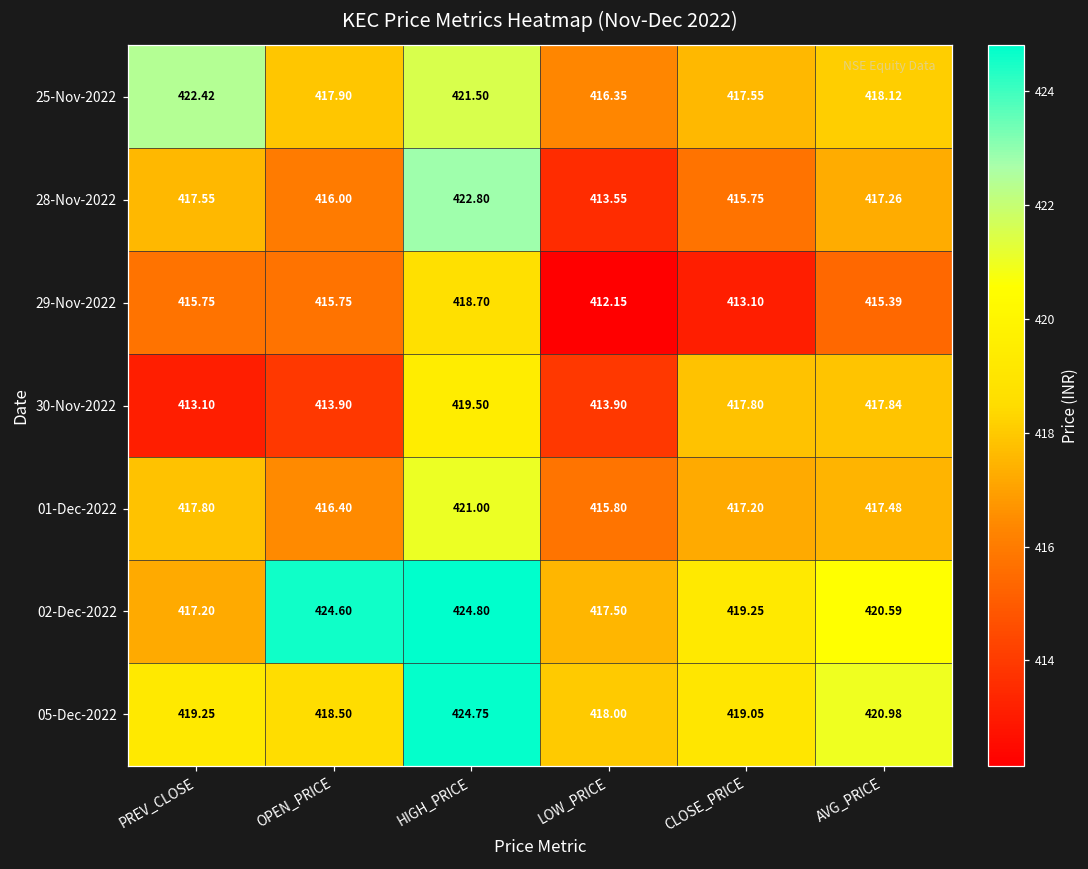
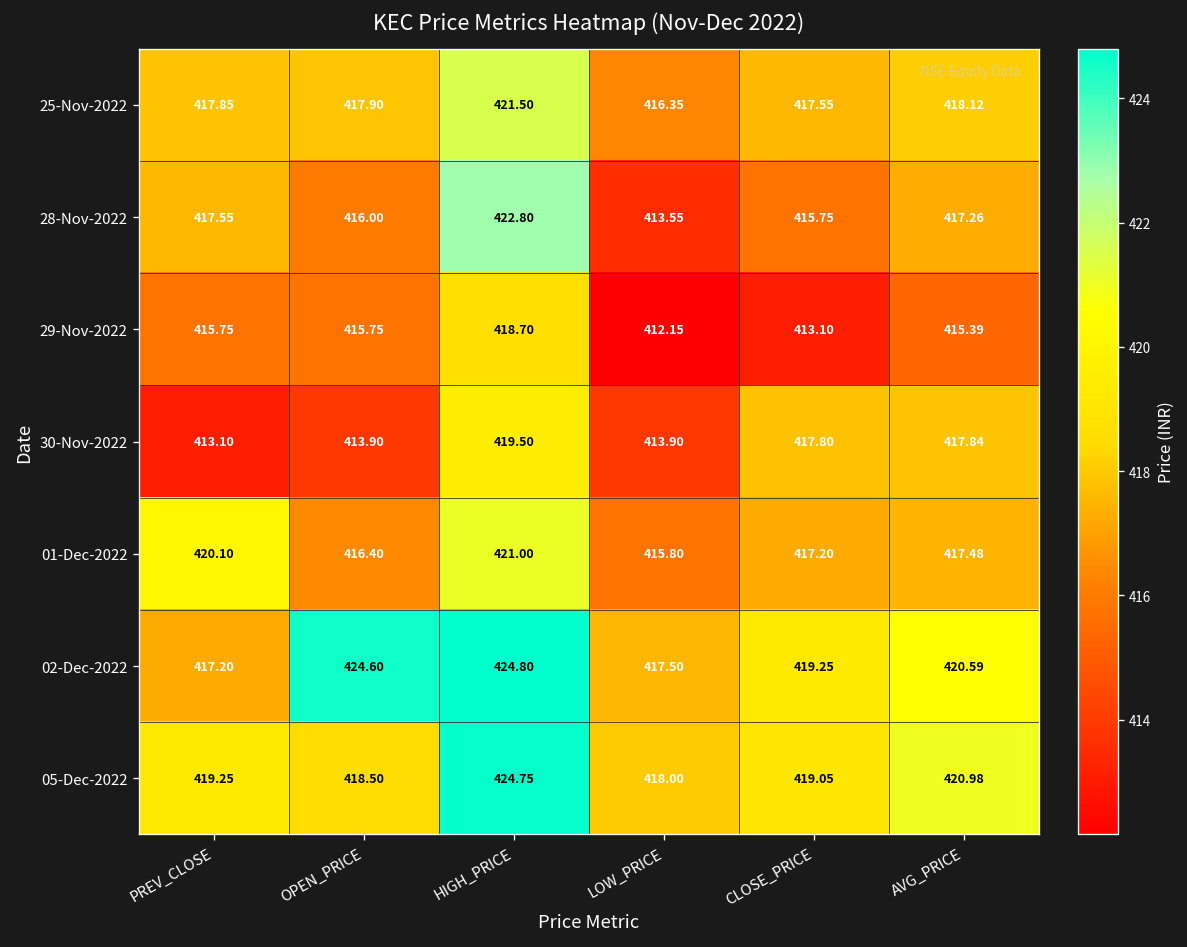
25-Nov-2022, PREV_CLOSE: 422.42 -> 417.85
01-Dec-2022, PREV_CLOSE: 417.80 -> 420.10
